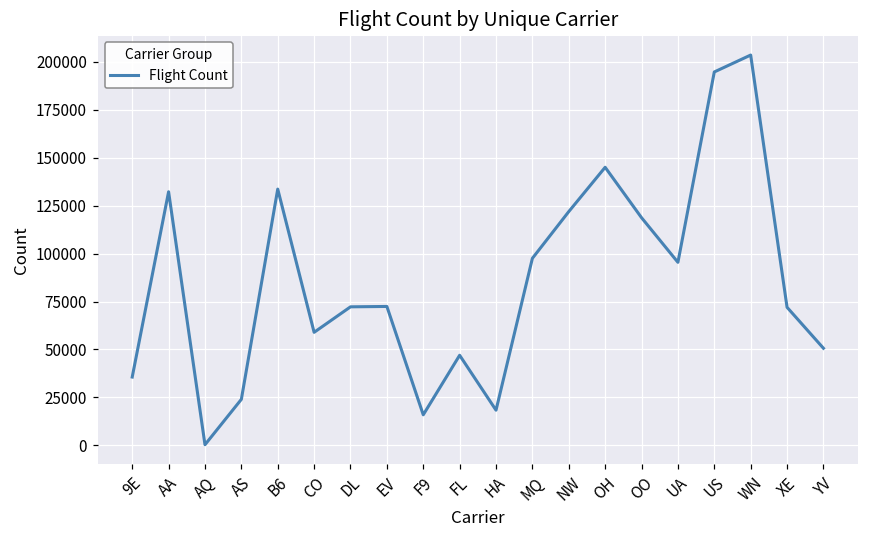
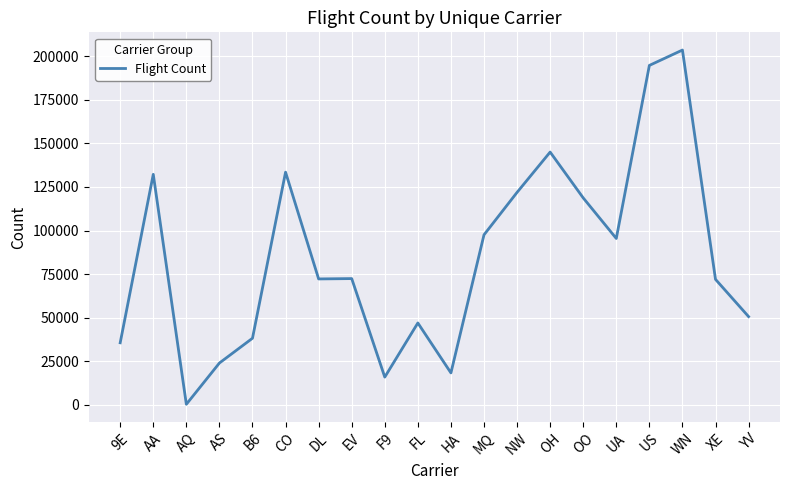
B6: 134000 -> 38000
CO: 59000 -> 133000
